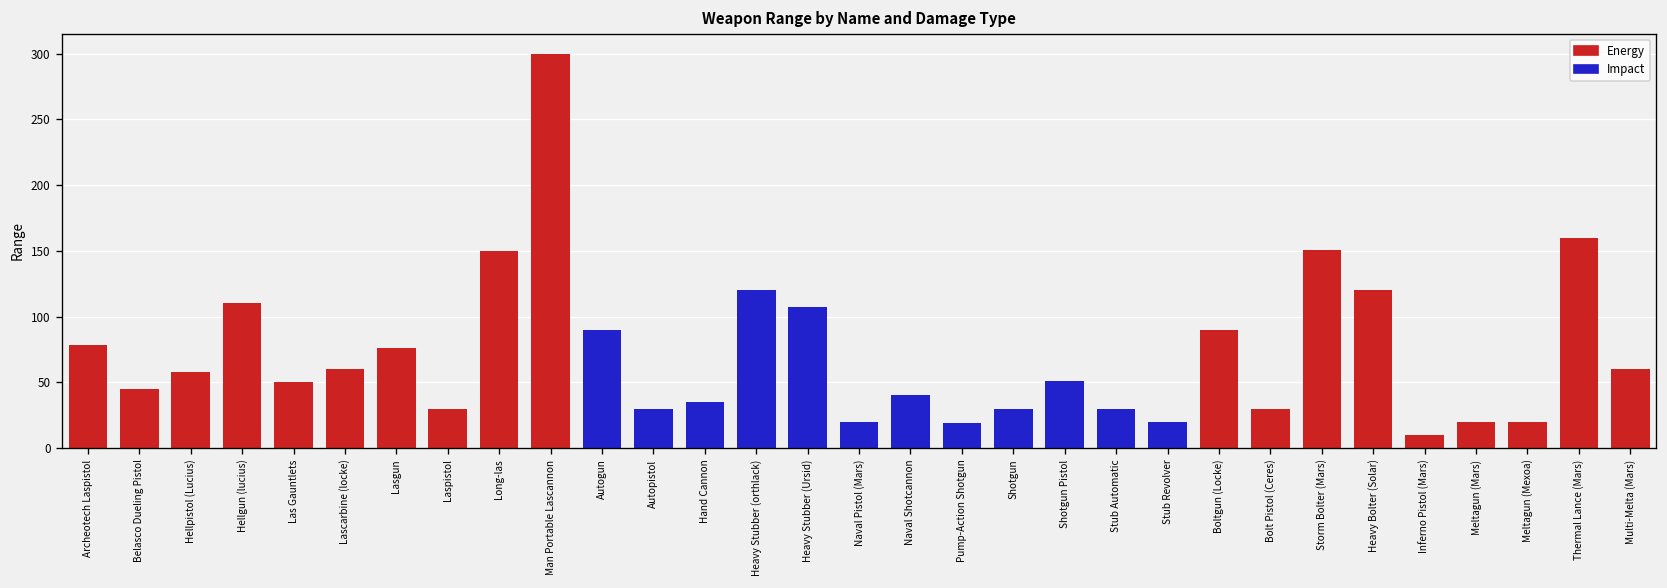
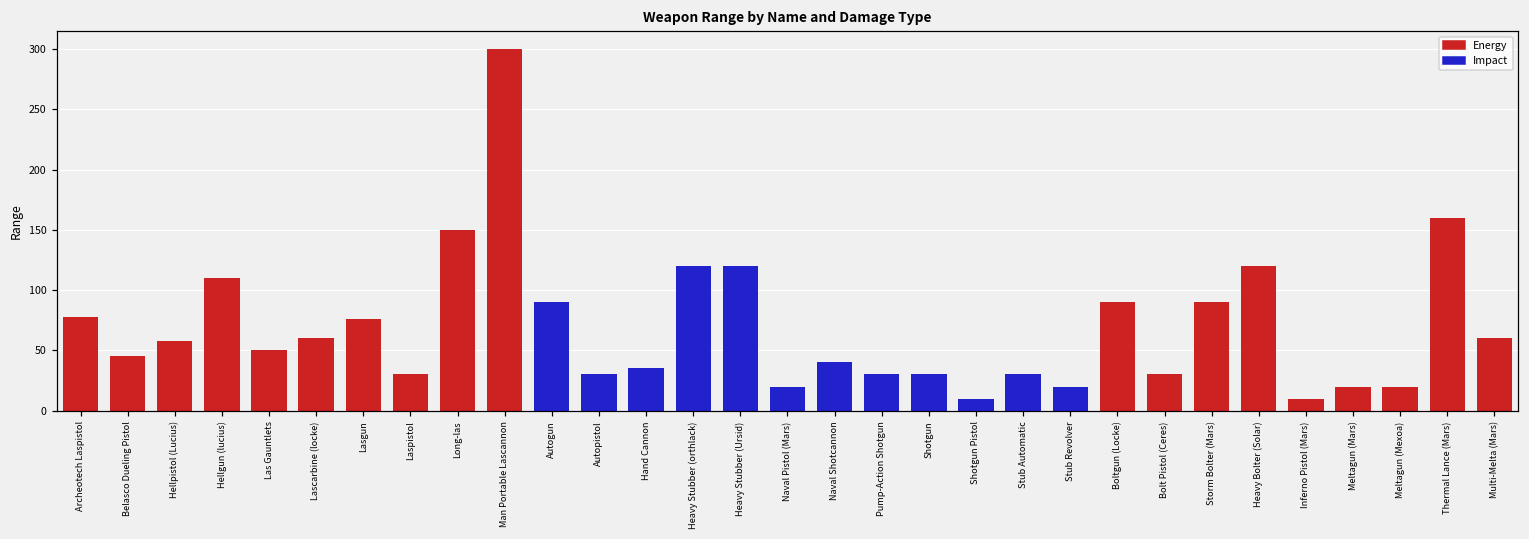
Heavy Stubber (Ursid): 107 -> 120
Pump-Action Shotgun: 19 -> 30
Shotgun Pistol: 51 -> 10
Storm Bolter (Mars): 151 -> 90
